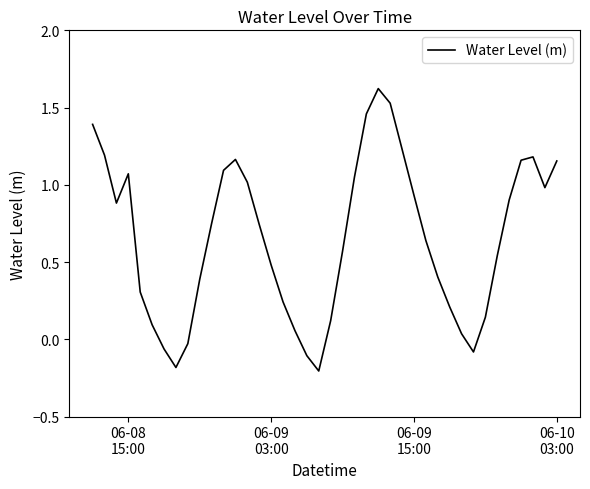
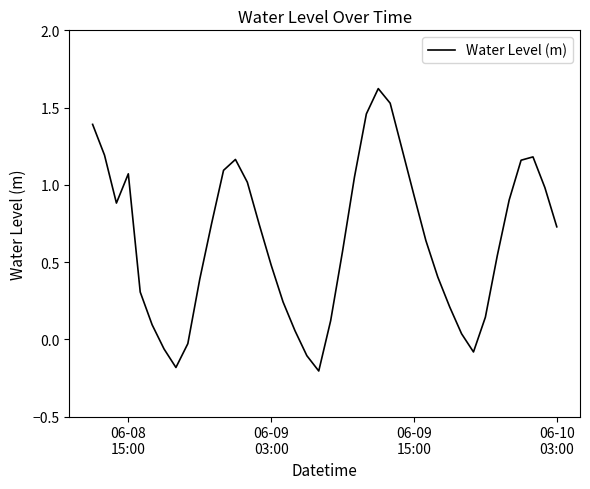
06-10 03:00: 1.15 -> 0.73
